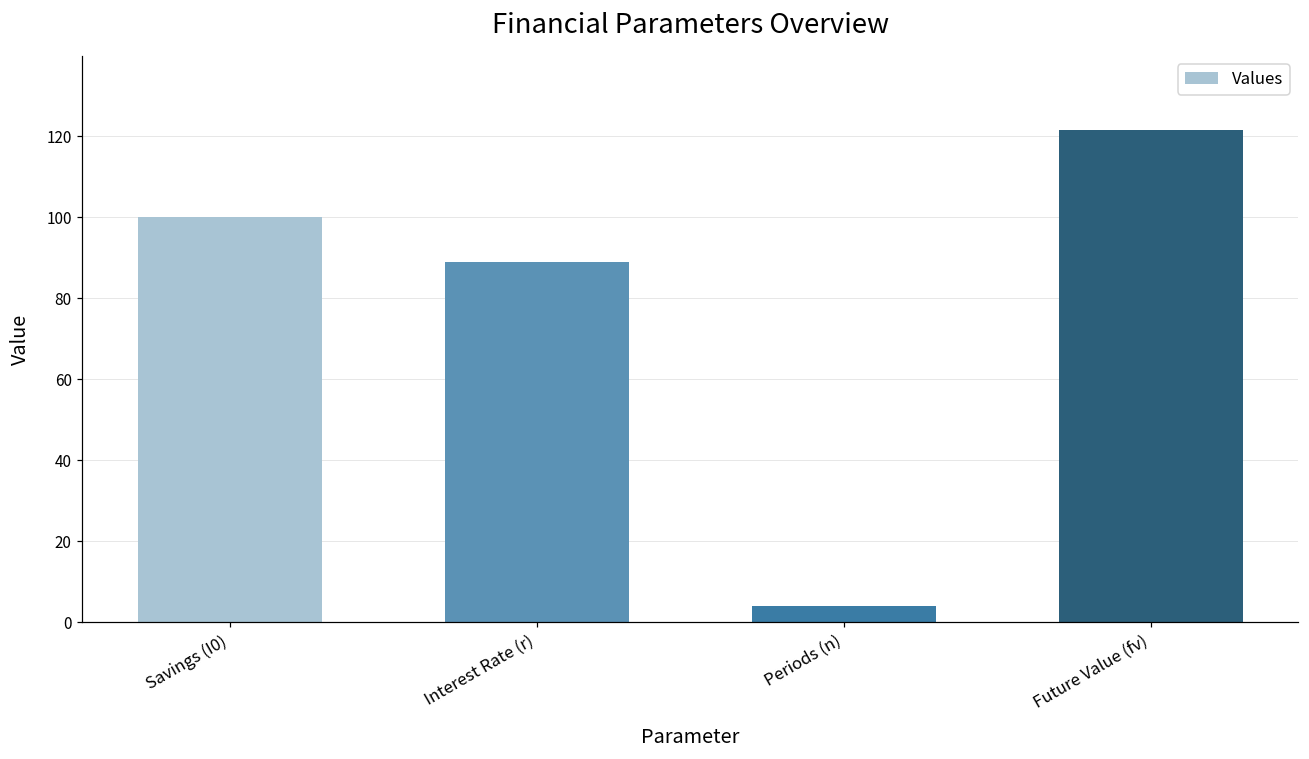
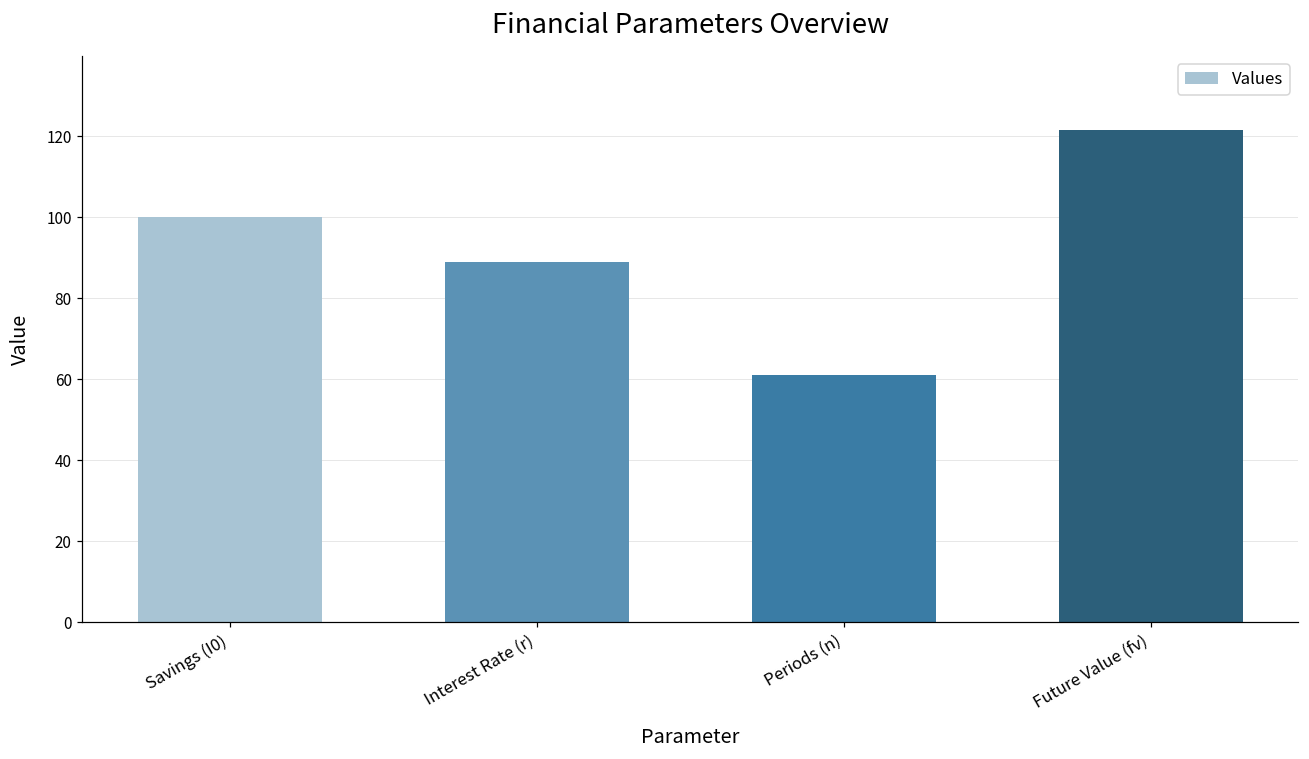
Periods (n): 4 -> 61
